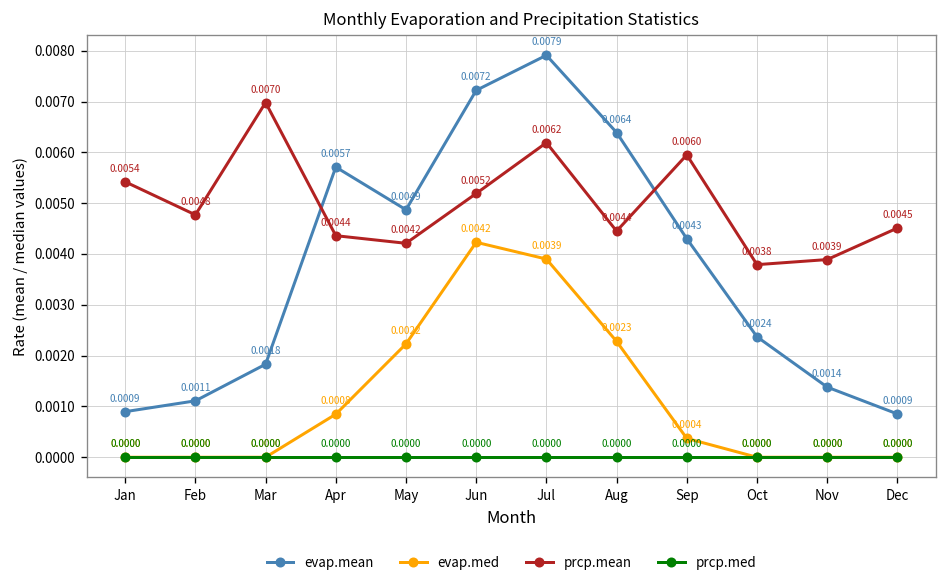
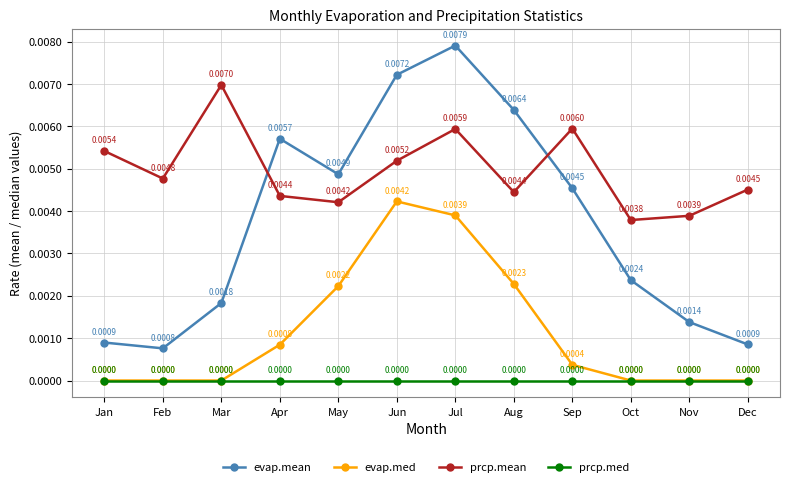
evap.mean, Feb: 0.0011 -> 0.0008
prcp.mean, Jul: 0.0062 -> 0.0059
evap.mean, Sep: 0.0043 -> 0.0045
